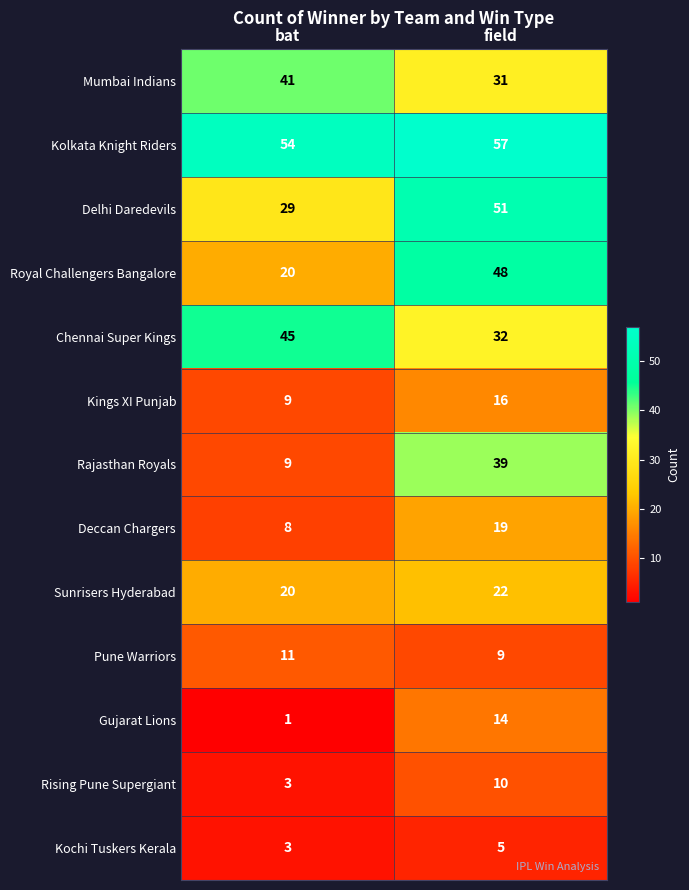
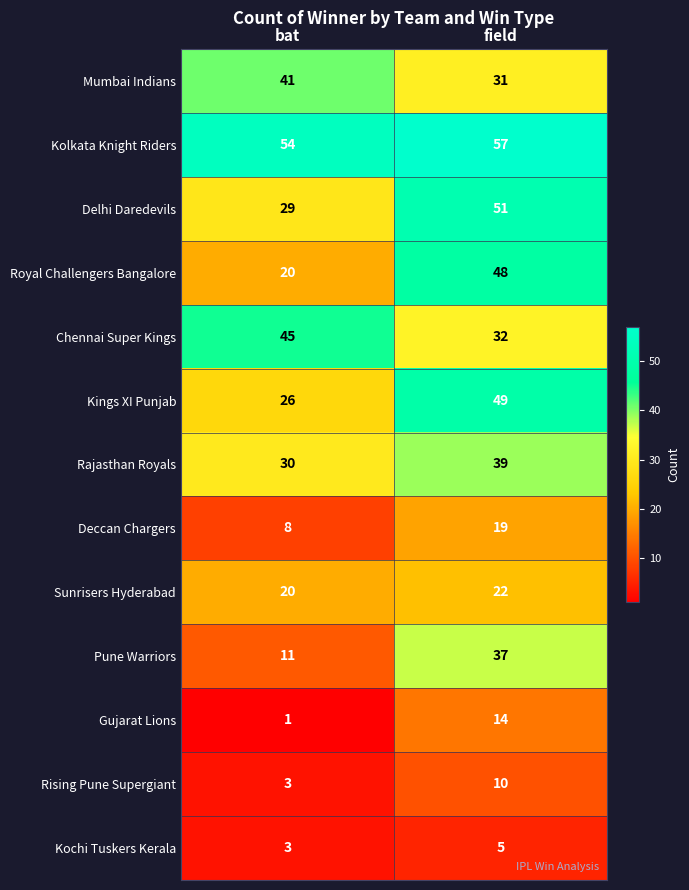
Kings XI Punjab, bat: 9 -> 26
Kings XI Punjab, field: 16 -> 49
Rajasthan Royals, bat: 9 -> 30
Pune Warriors, field: 9 -> 37
